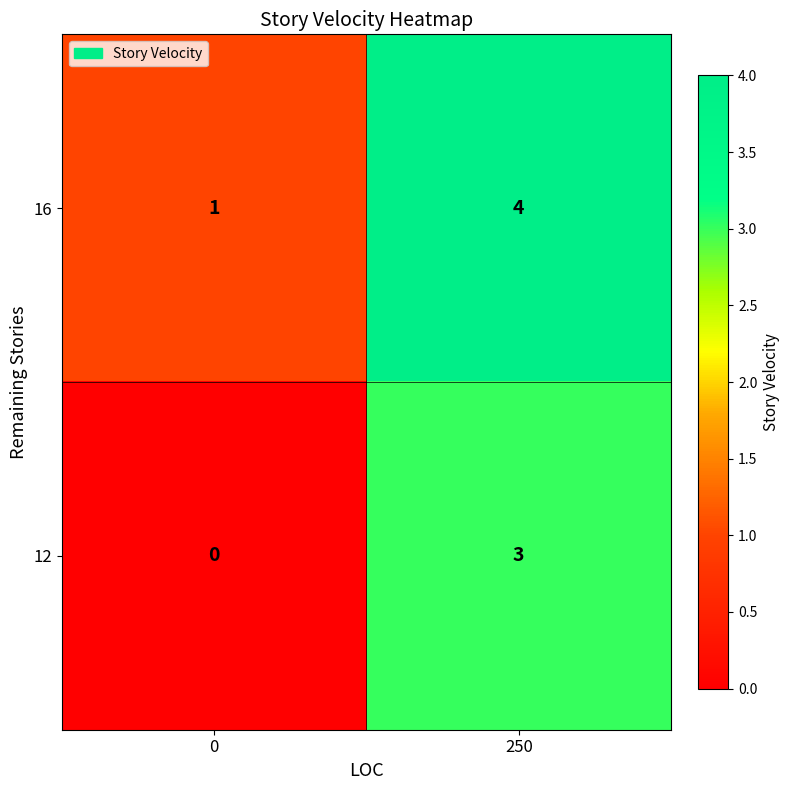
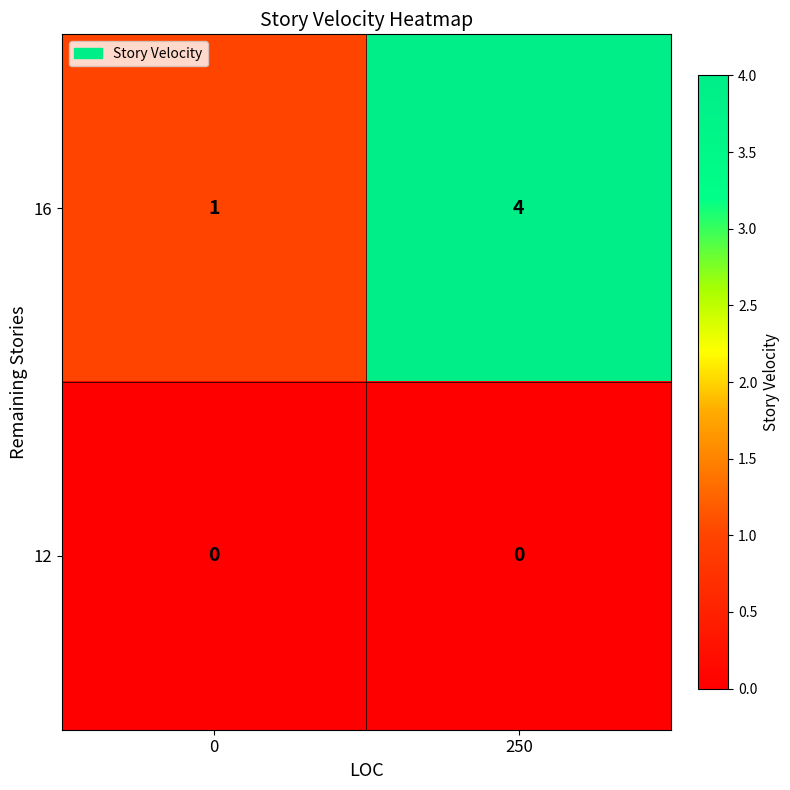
12, 250: 3 -> 0
